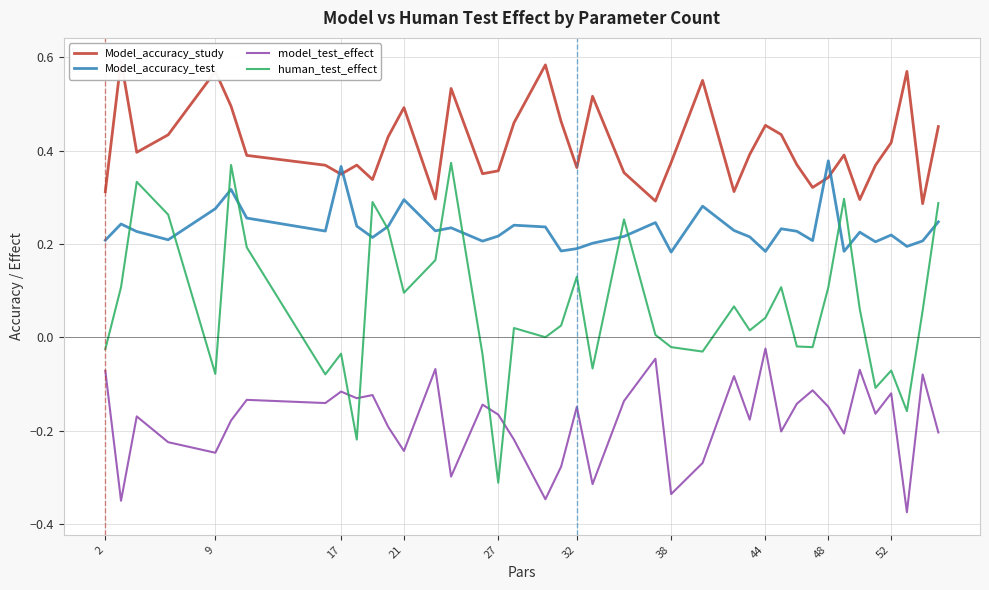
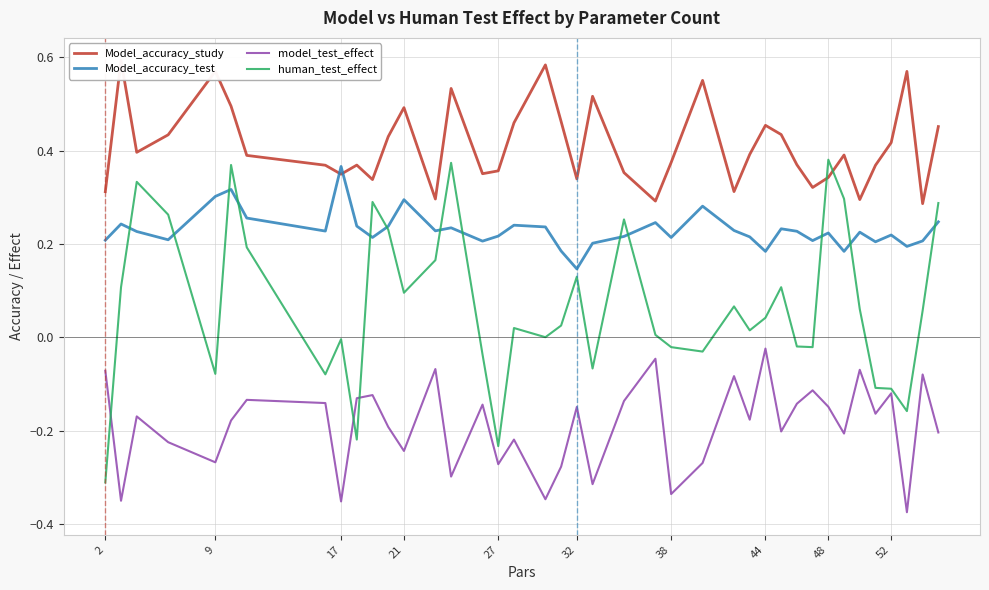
human_test_effect, 2: -0.03 -> -0.31
Model_accuracy_test, 9: 0.28 -> 0.30
model_test_effect, 9: -0.25 -> -0.27
model_test_effect, 17: -0.12 -> -0.35
human_test_effect, 17: -0.04 -> 0.00
model_test_effect, 27: -0.17 -> -0.27
human_test_effect, 27: -0.31 -> -0.23
Model_accuracy_study, 32: 0.36 -> 0.34
Model_accuracy_test, 32: 0.19 -> 0.15
Model_accuracy_test, 38: 0.18 -> 0.21
Model_accuracy_test, 48: 0.38 -> 0.22
human_test_effect, 48: 0.11 -> 0.38
human_test_effect, 52: -0.07 -> -0.11
